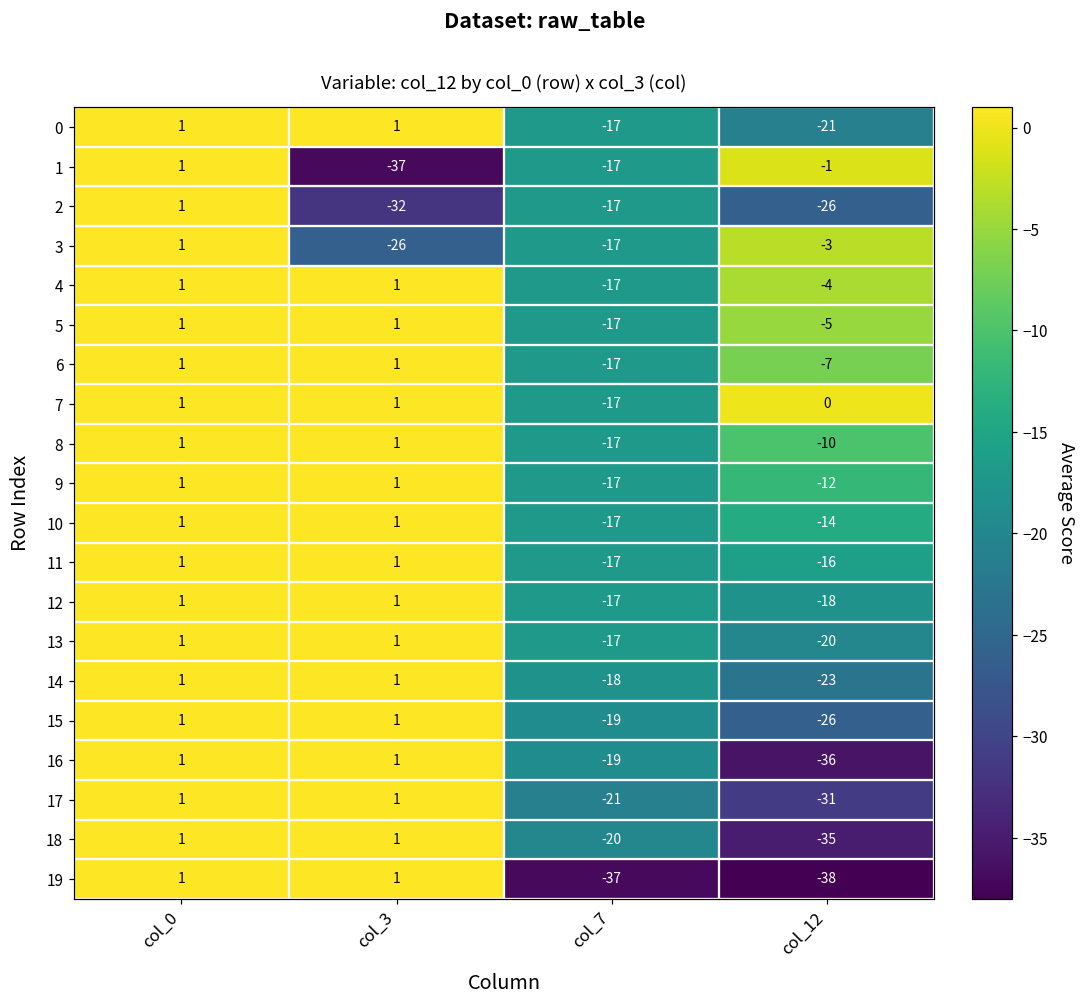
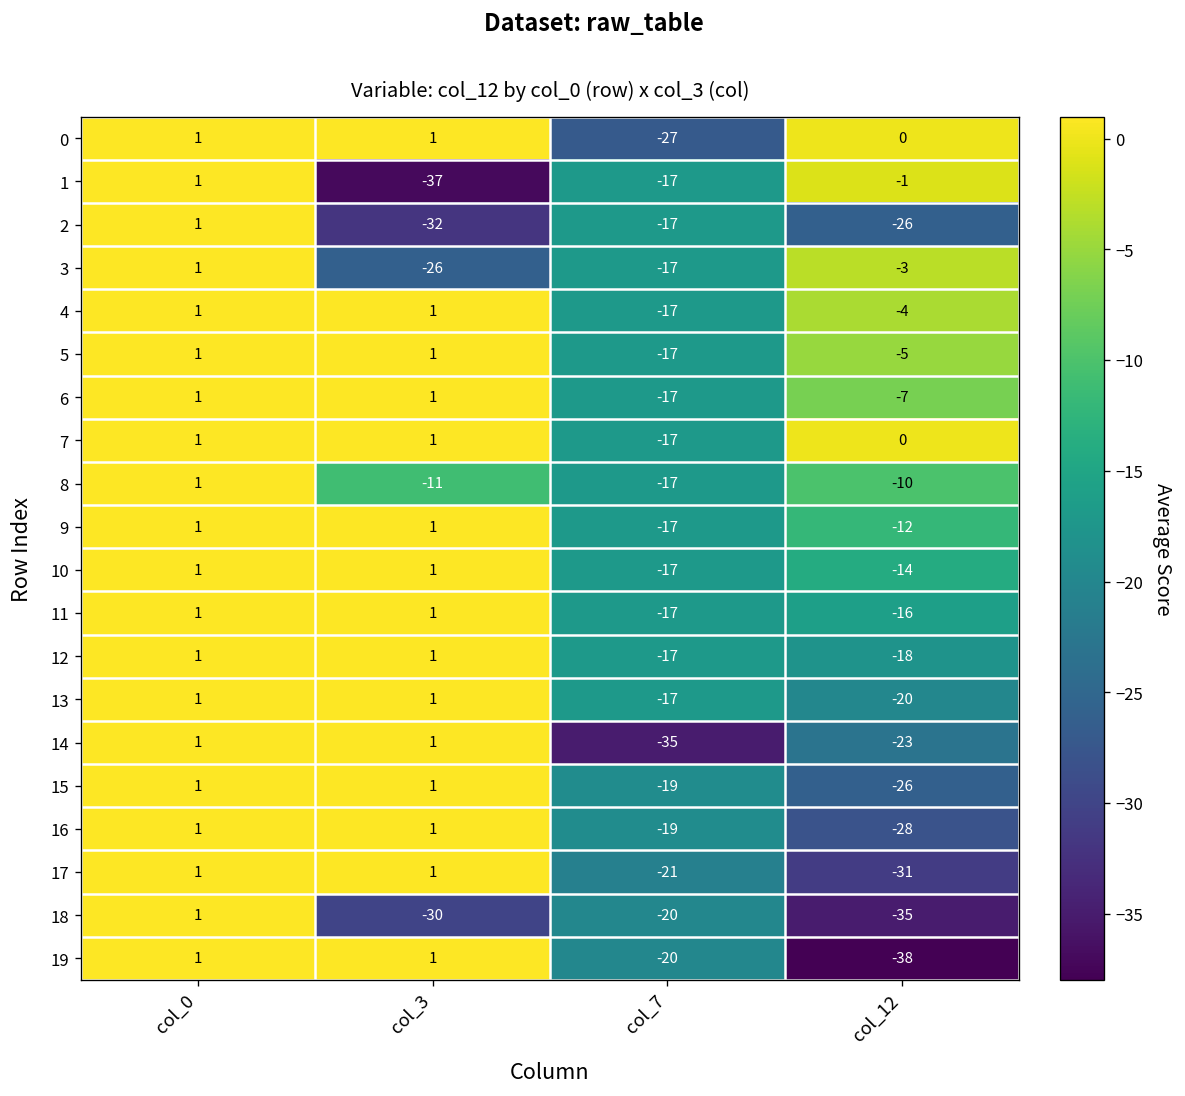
0, col_7: -17 -> -27
0, col_12: -21 -> 0
8, col_3: 1 -> -11
14, col_7: -18 -> -35
16, col_12: -36 -> -28
18, col_3: 1 -> -30
19, col_7: -37 -> -20
